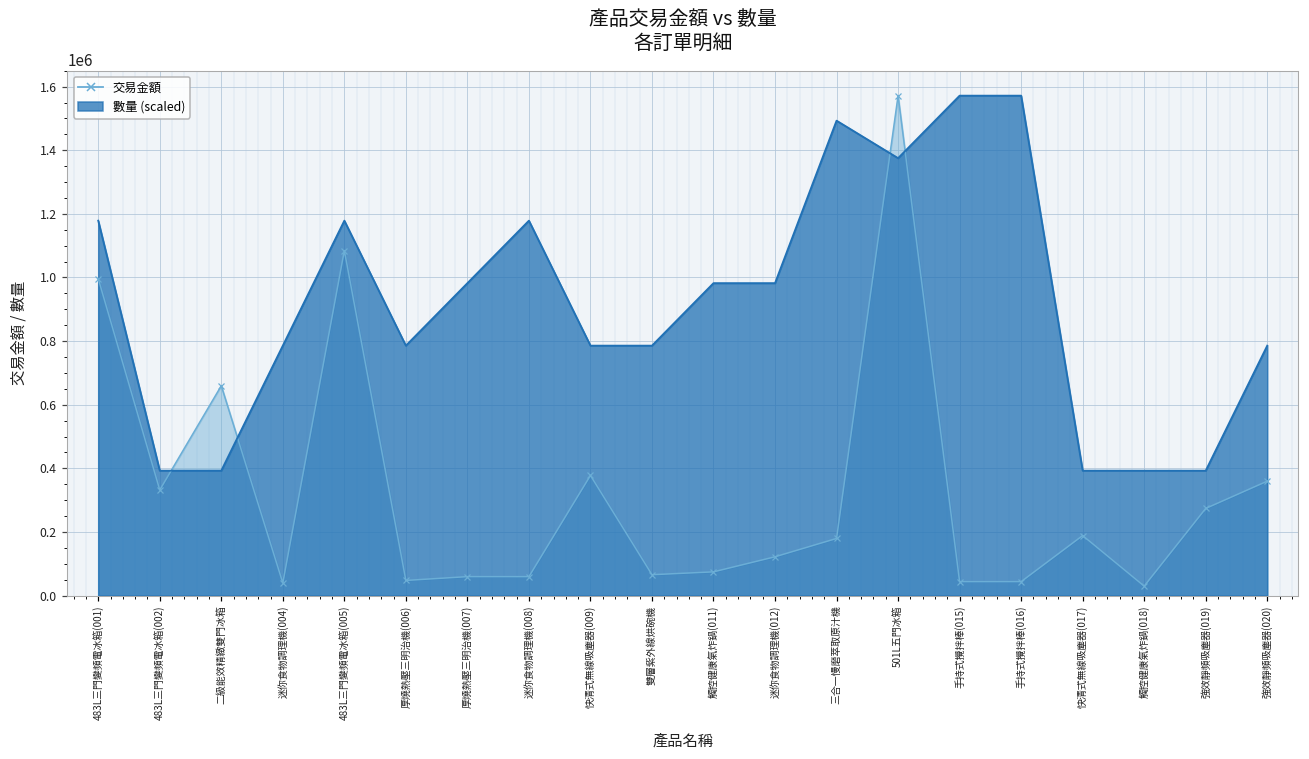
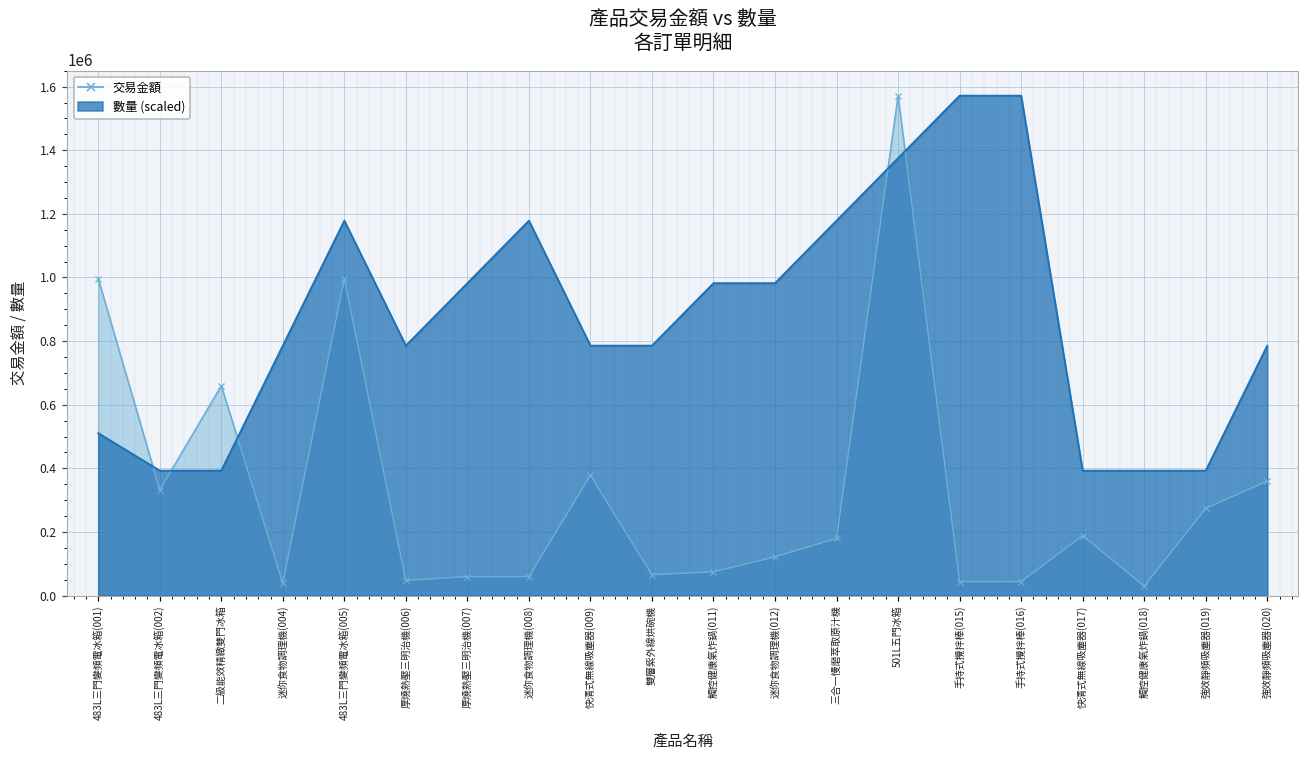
數量 (scaled), 483L三門變頻電冰箱(001): 1180000 -> 510000
交易金額, 483L三門變頻電冰箱(005): 1080000 -> 1000000
數量 (scaled), 三合一慢磨萃取原汁機: 1490000 -> 1180000
